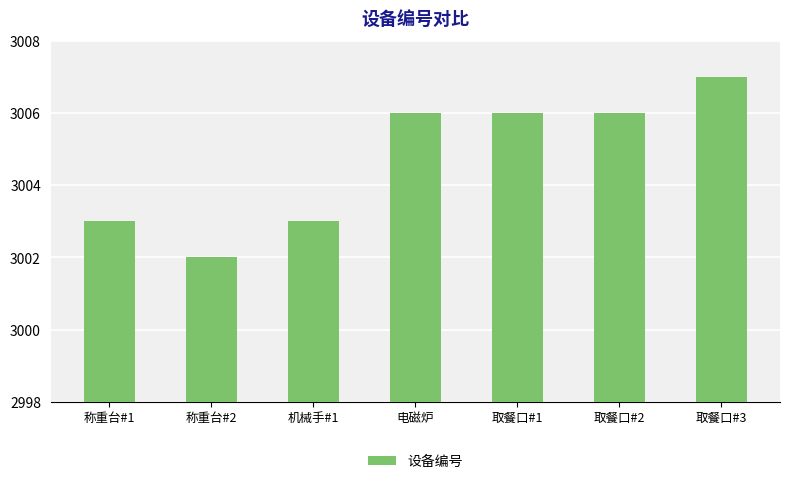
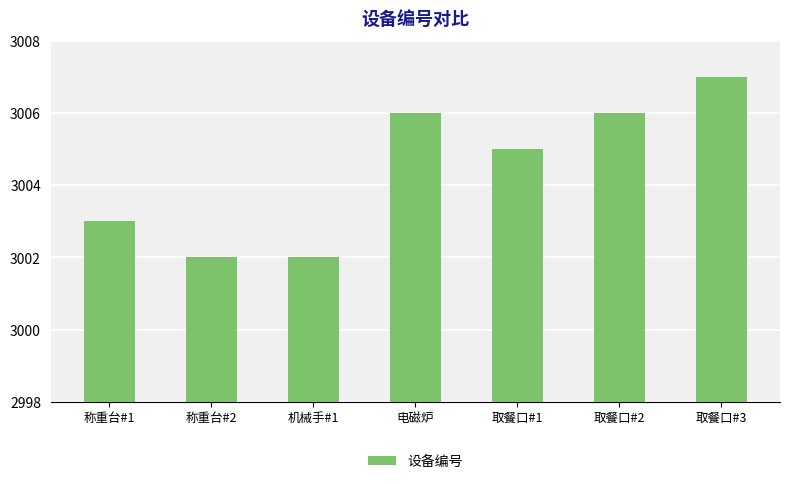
机械手#1: 3003 -> 3002
取餐口#1: 3006 -> 3005
